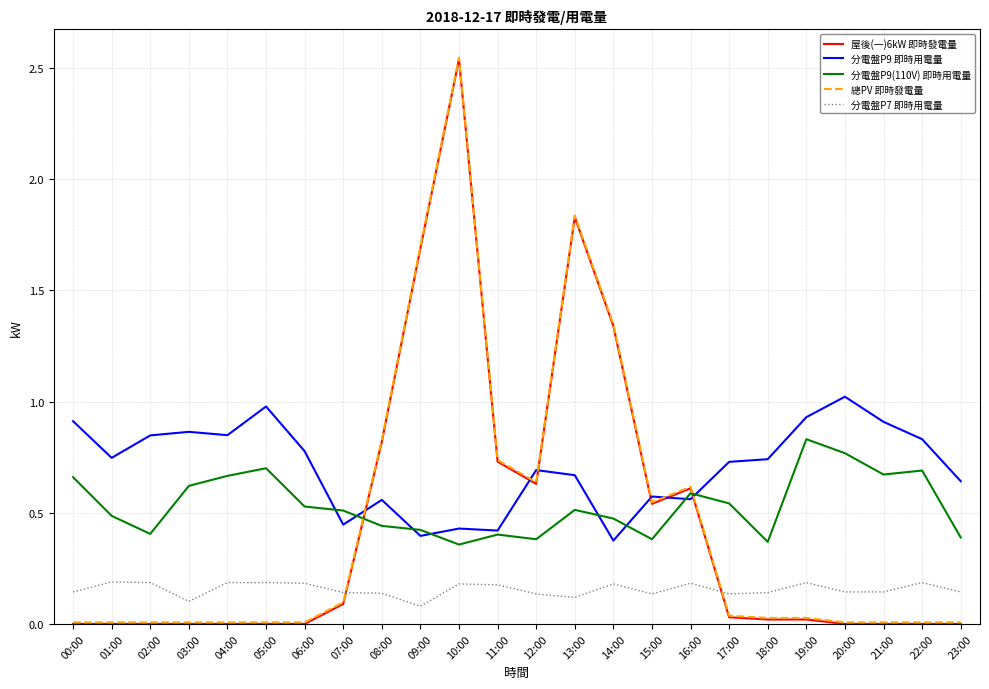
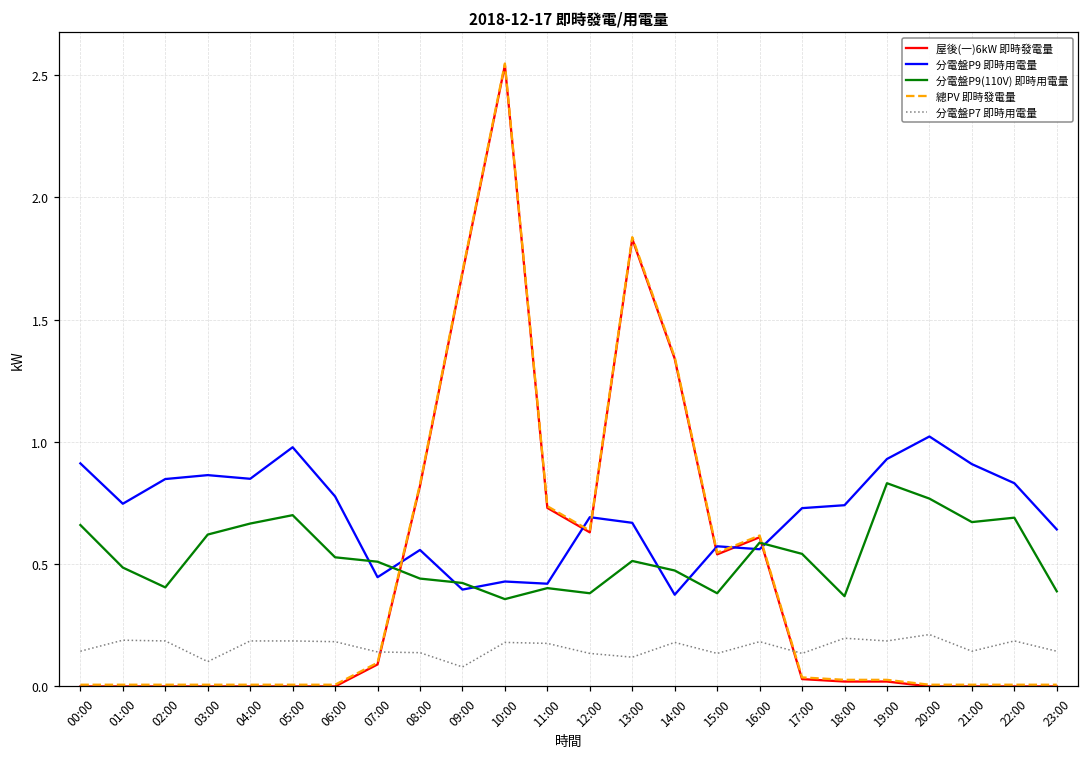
分電盤P7 即時用電量, 18:00: 0.14 -> 0.20
分電盤P7 即時用電量, 20:00: 0.14 -> 0.21
